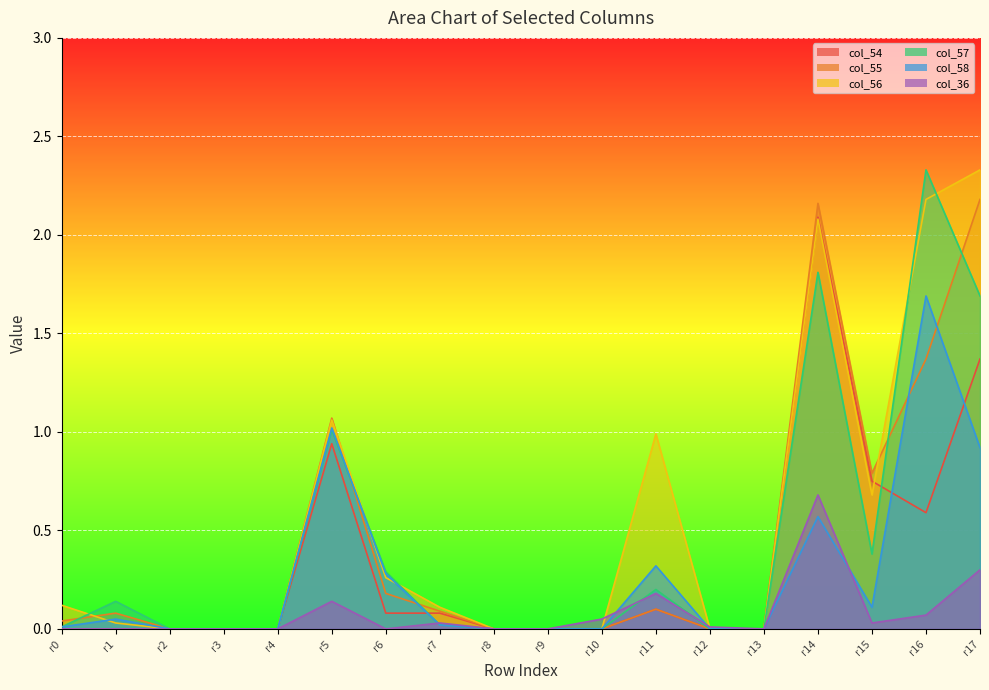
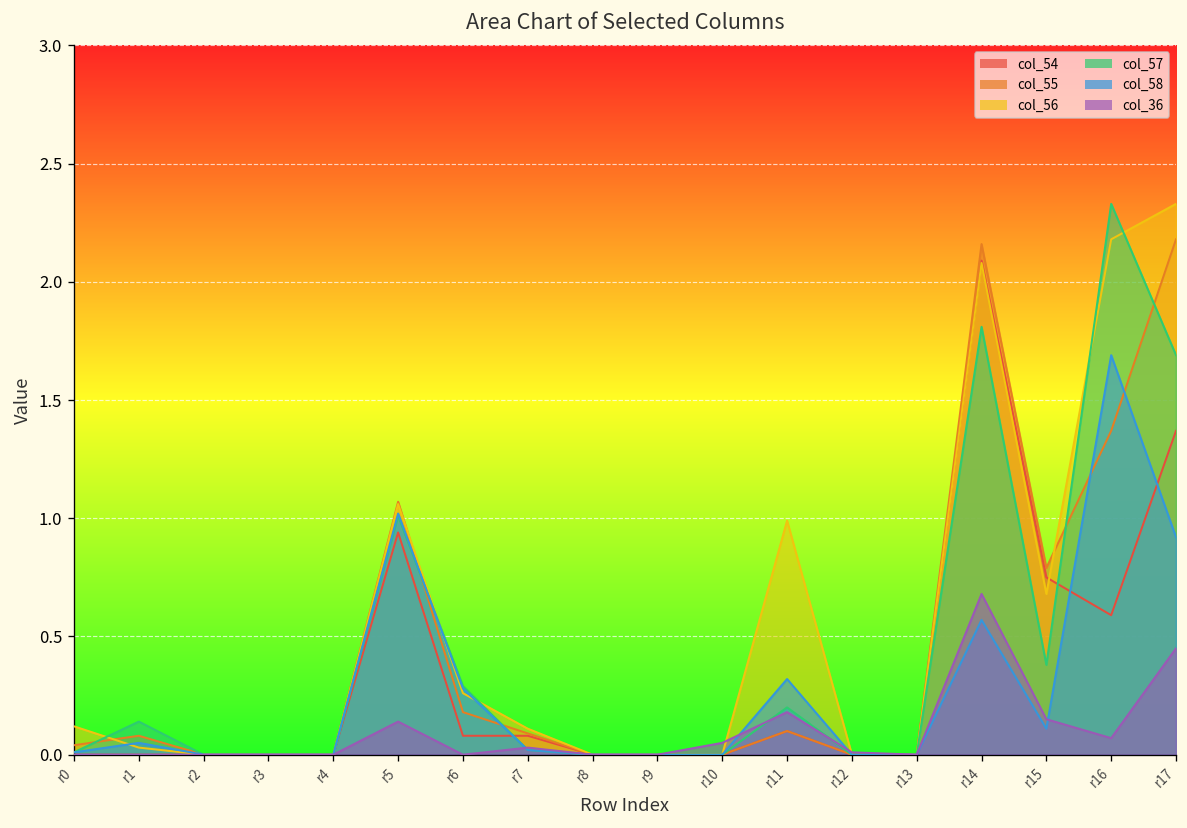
col_36, r15: 0.03 -> 0.15
col_36, r17: 0.30 -> 0.45
